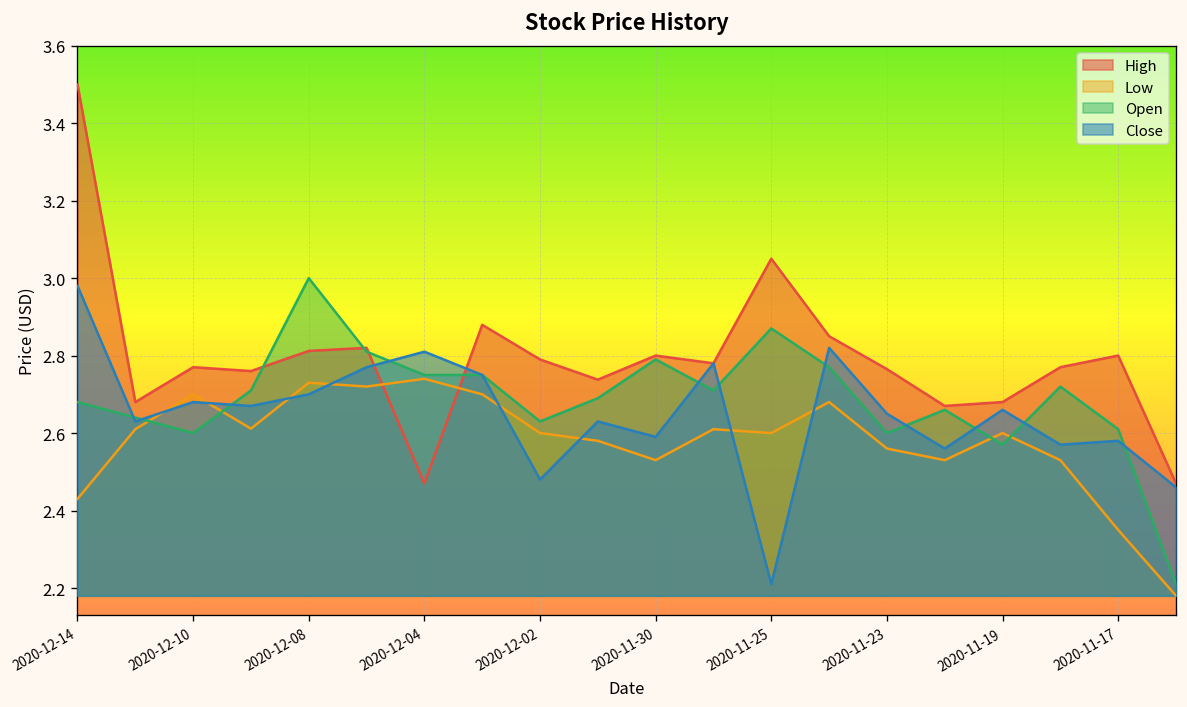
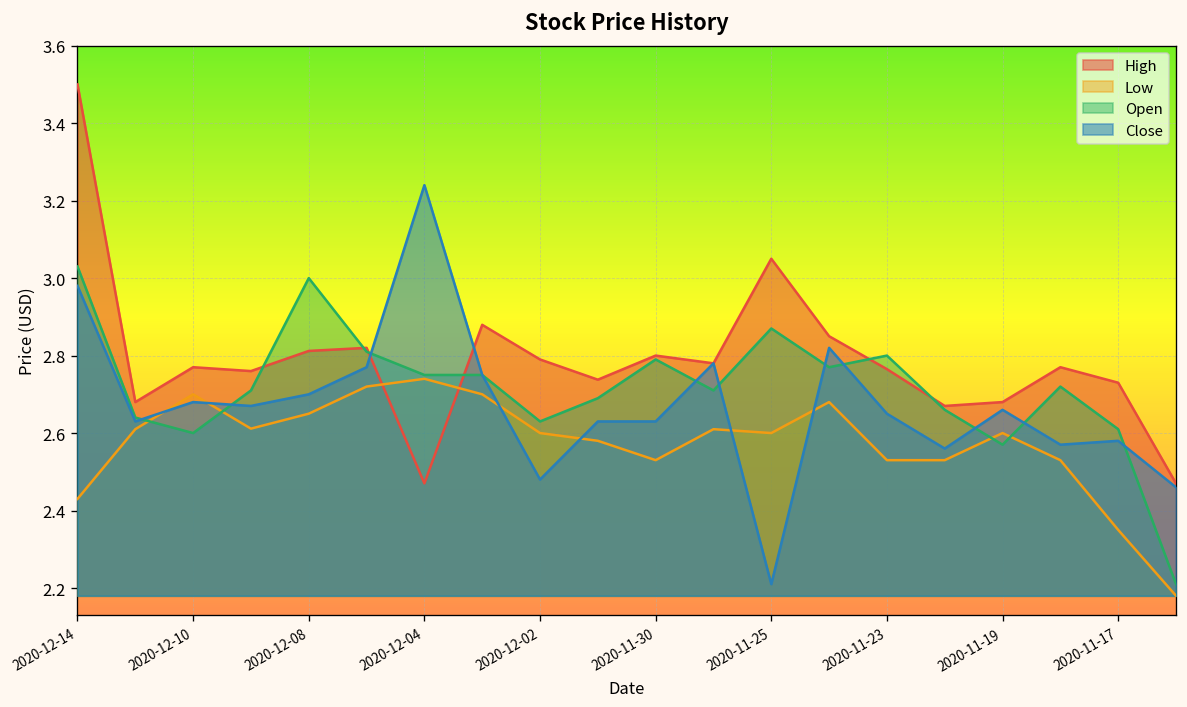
Open, 2020-12-14: 2.68 -> 3.03
Low, 2020-12-08: 2.73 -> 2.65
Close, 2020-12-04: 2.81 -> 3.24
Close, 2020-11-30: 2.59 -> 2.63
Low, 2020-11-23: 2.56 -> 2.53
Open, 2020-11-23: 2.6 -> 2.8
High, 2020-11-17: 2.80 -> 2.73
